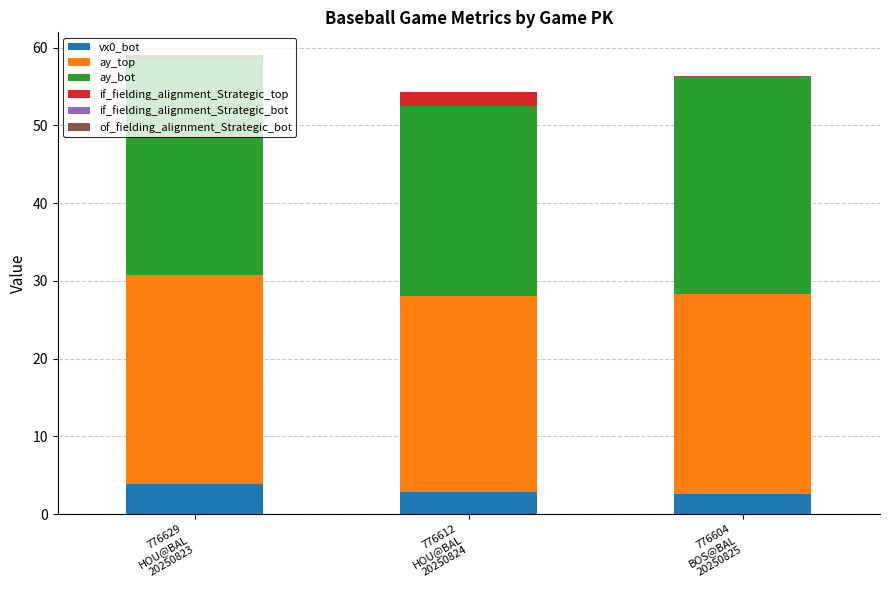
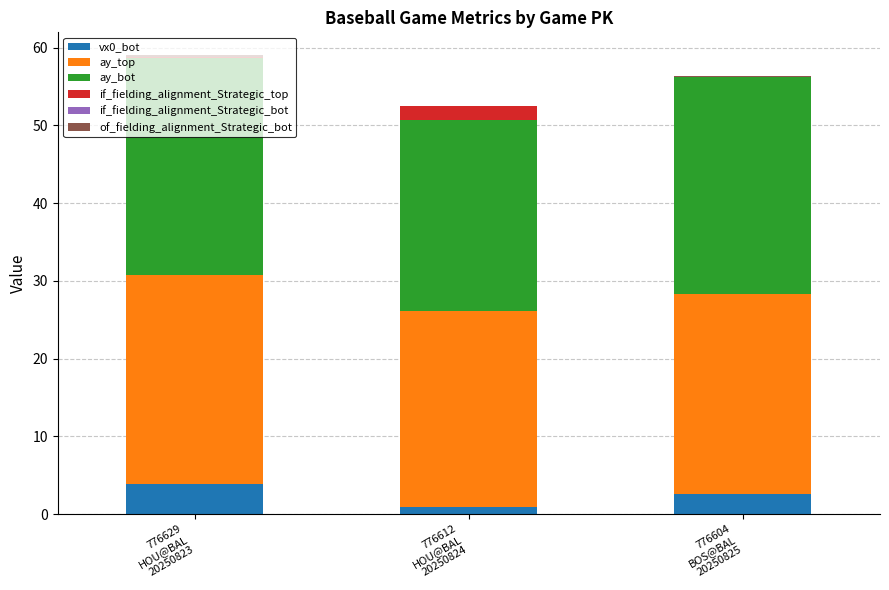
vx0_bot, 776612 HOU@BAL 20250824: 3 -> 1
